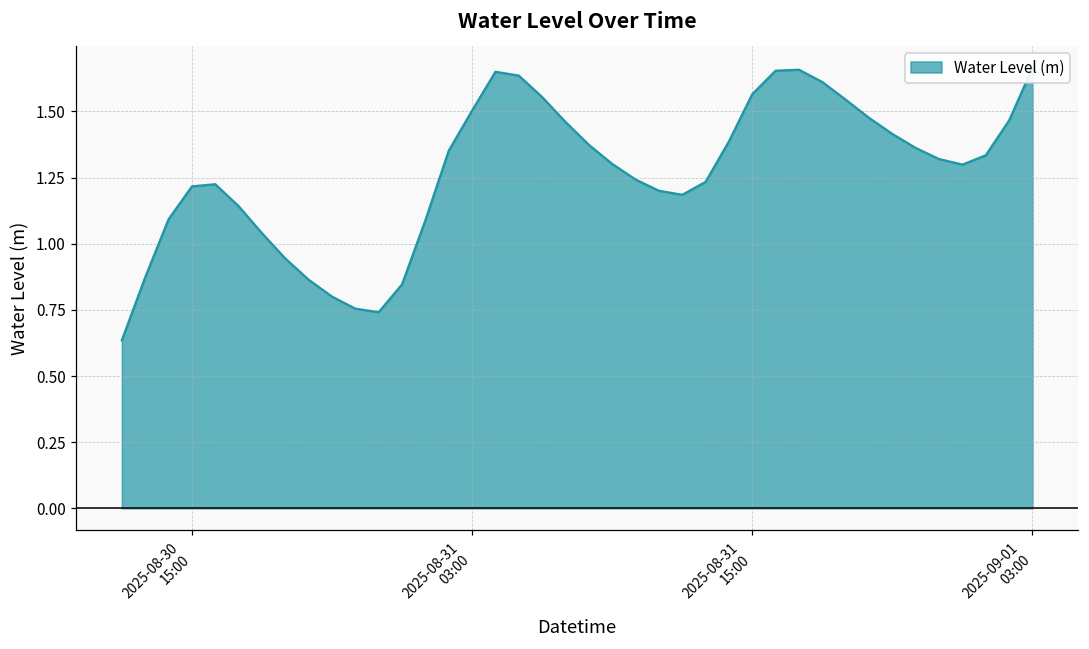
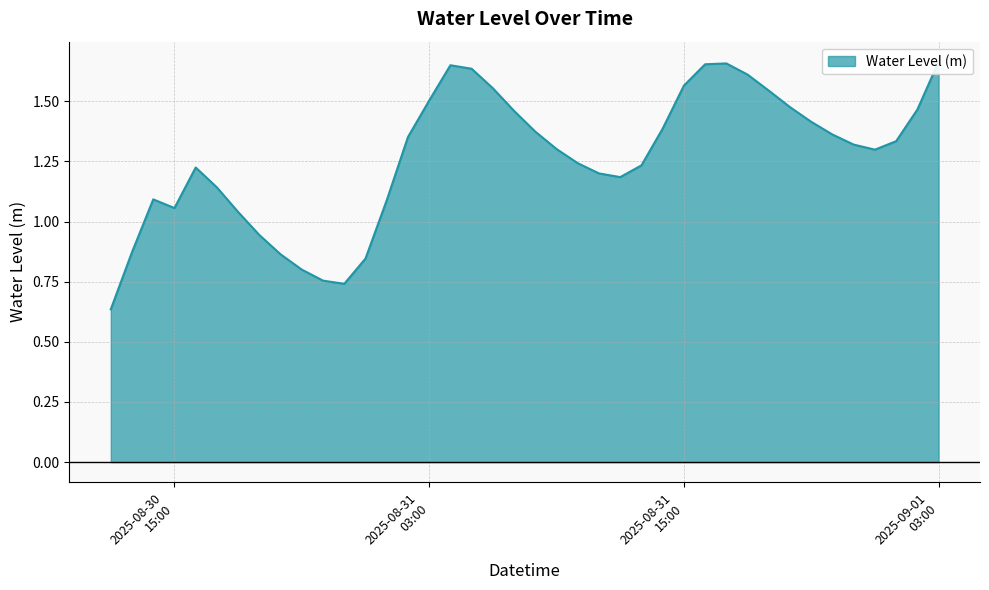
2025-08-30 15:00: 1.22 -> 1.06
